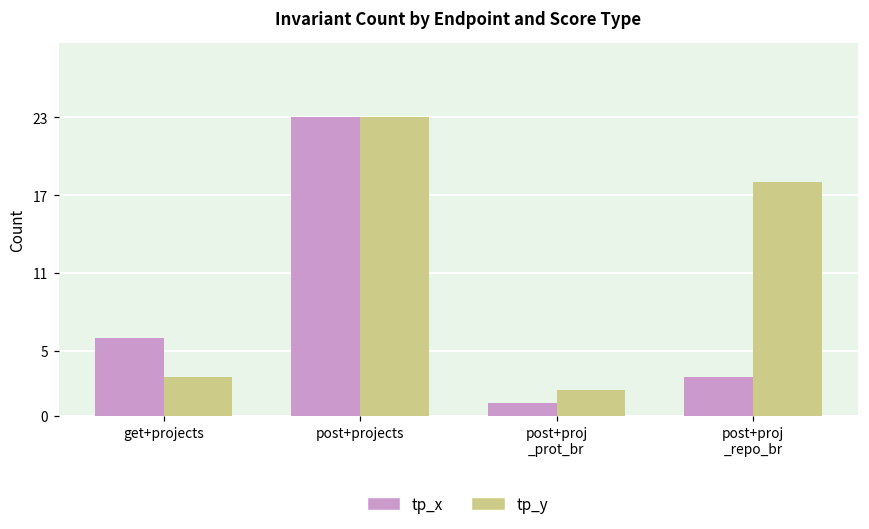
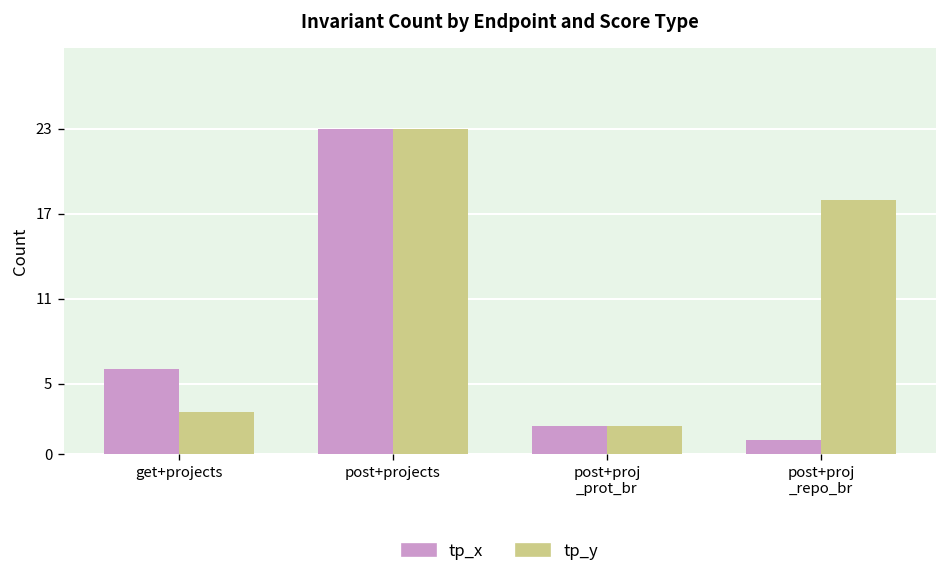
tp_x, post+proj _prot_br: 1 -> 2
tp_x, post+proj _repo_br: 3 -> 1
